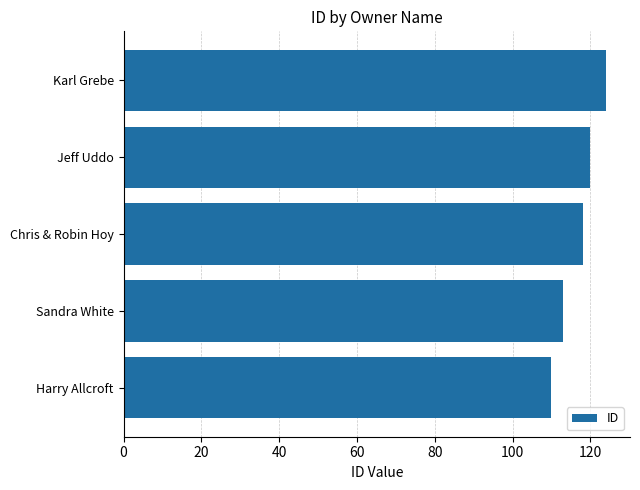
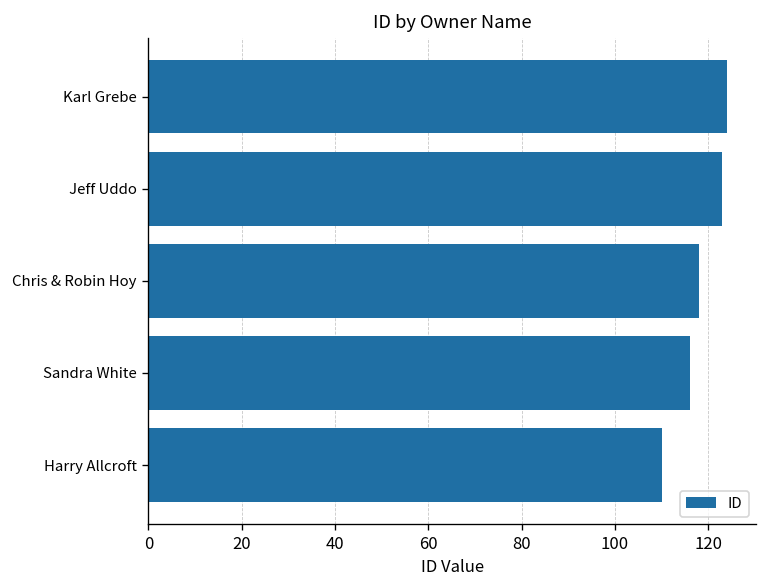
Jeff Uddo: 120 -> 123
Sandra White: 113 -> 116
